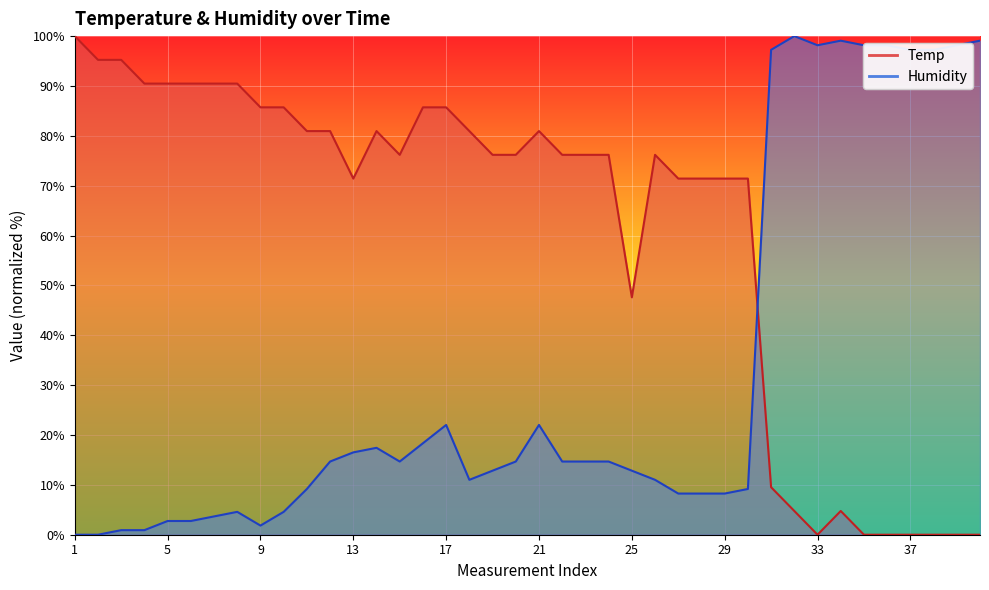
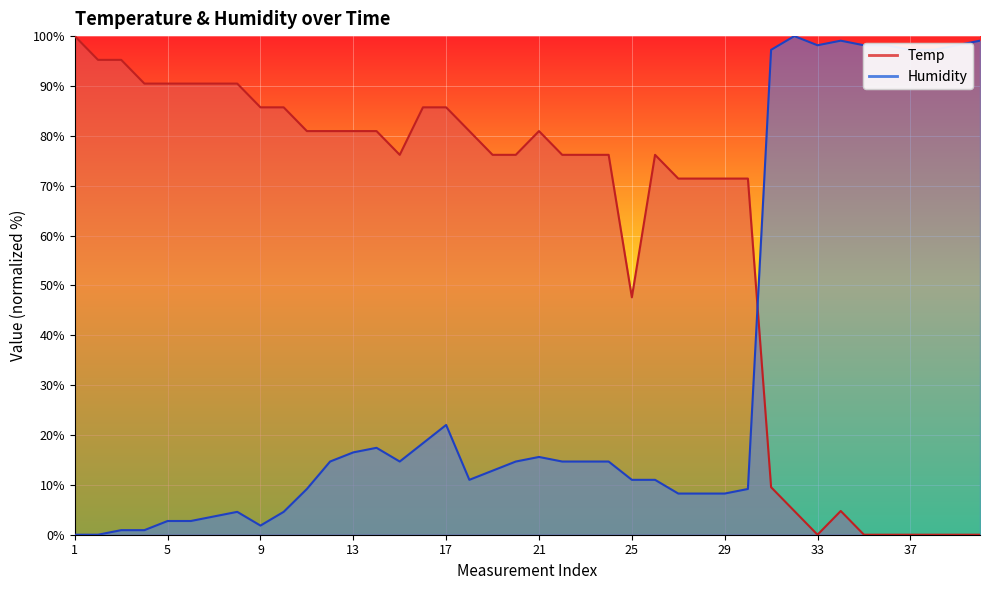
Temp, 13: 71% -> 81%
Humidity, 21: 22% -> 16%
Humidity, 25: 13% -> 11%
